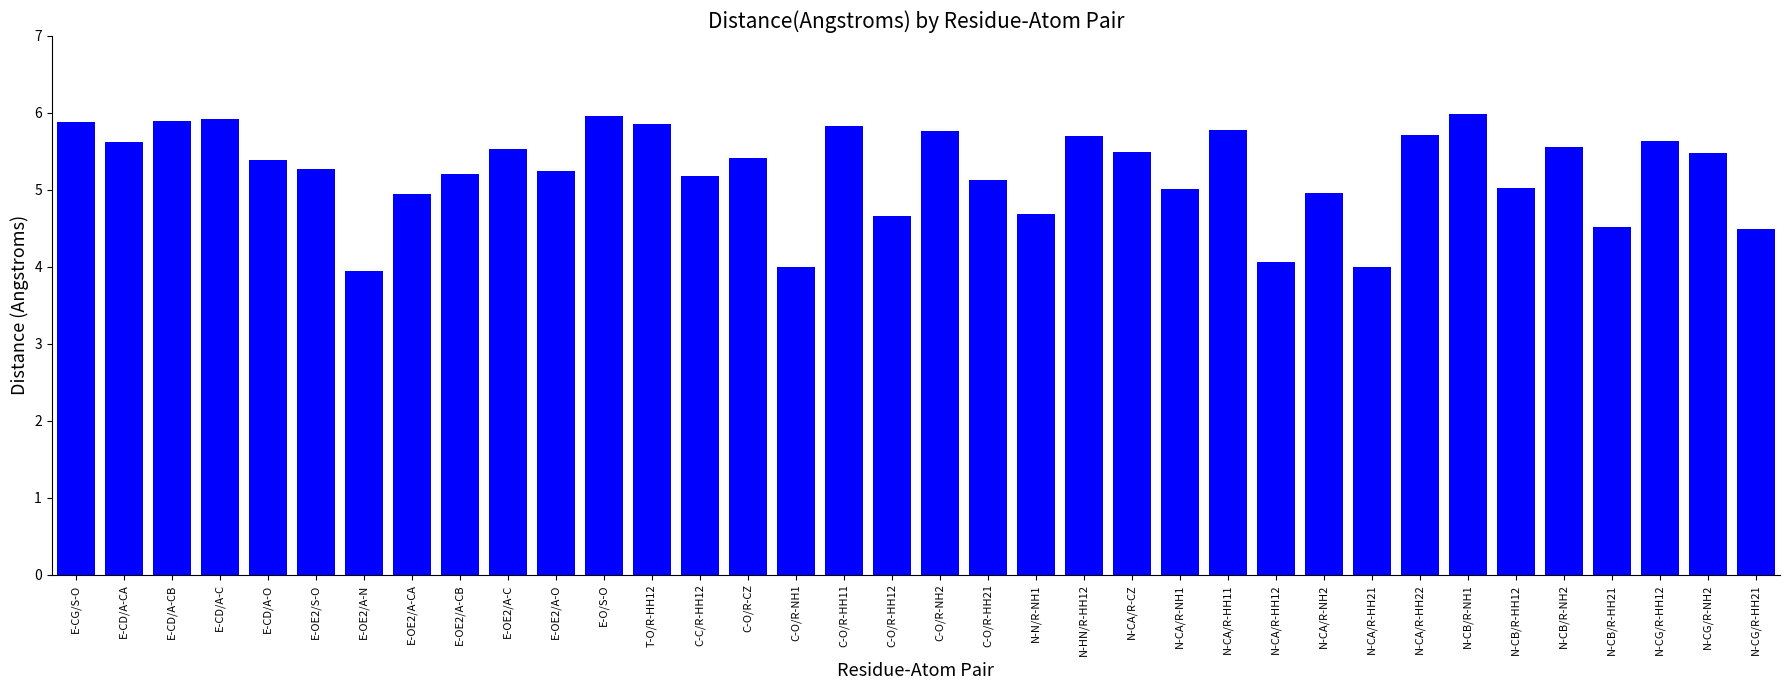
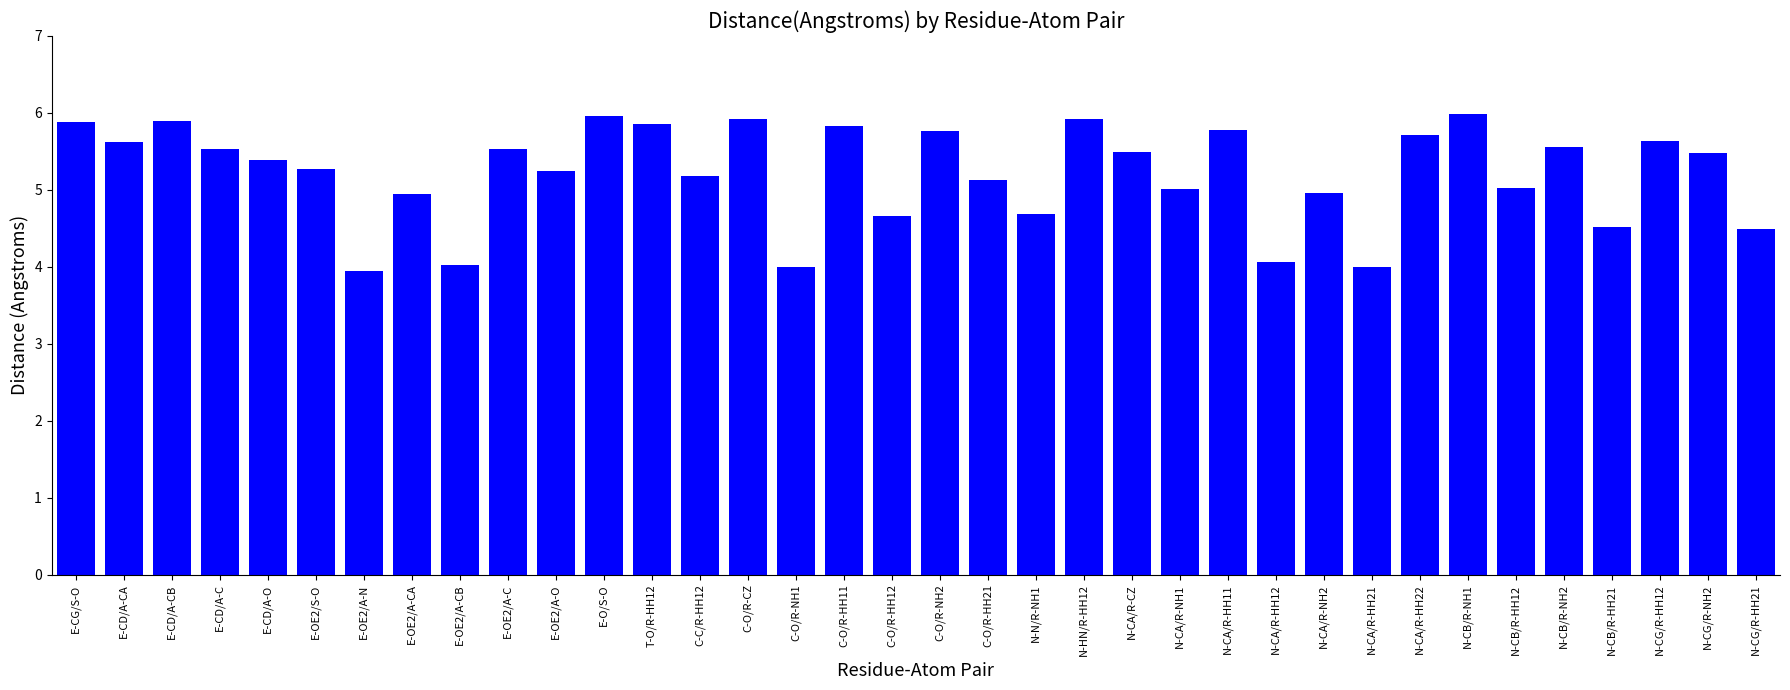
E-CD/A-C: 5.9 -> 5.5
E-OE2/A-CB: 5.2 -> 4.0
C-O/R-CZ: 5.4 -> 5.9
N-HN/R-HH12: 5.7 -> 5.9
